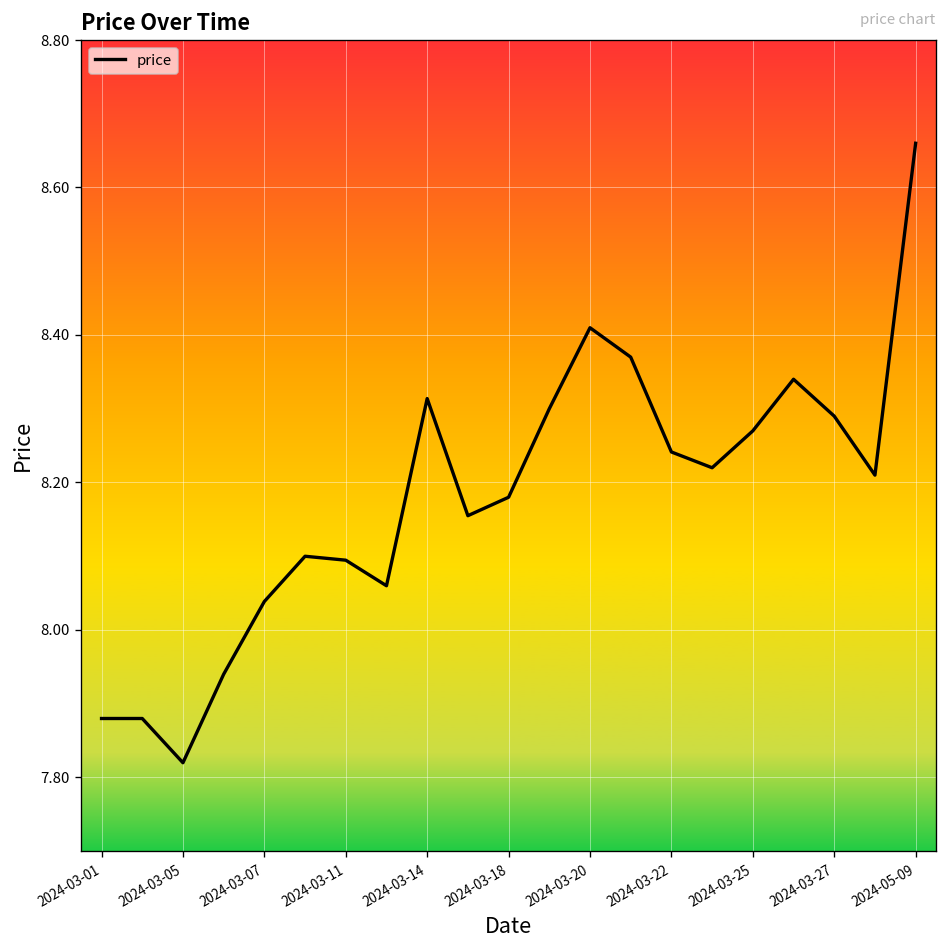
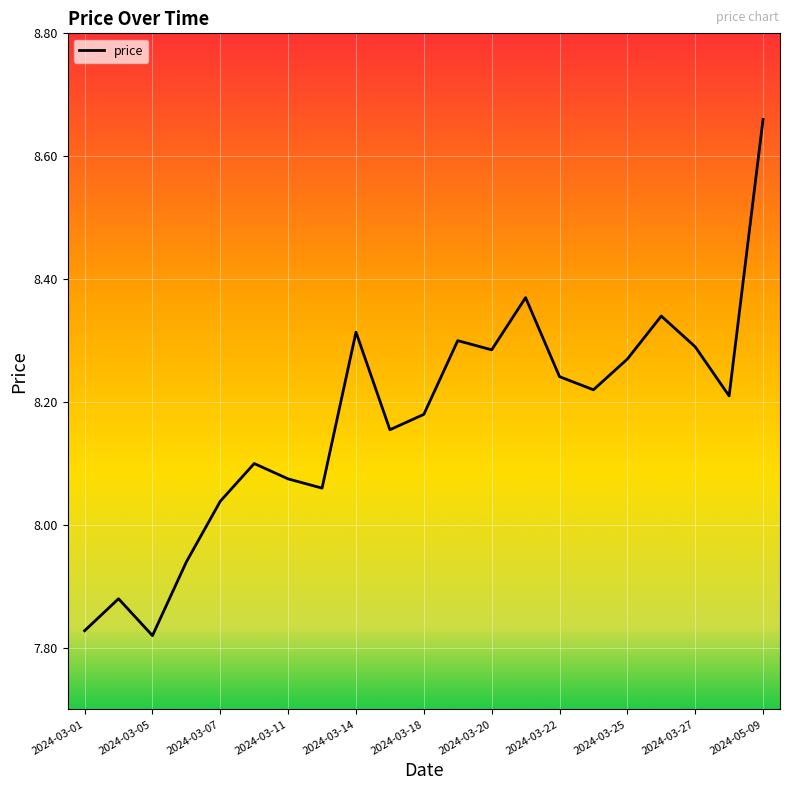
2024-03-01: 7.88 -> 7.83
2024-03-11: 8.09 -> 8.07
2024-03-20: 8.41 -> 8.28
